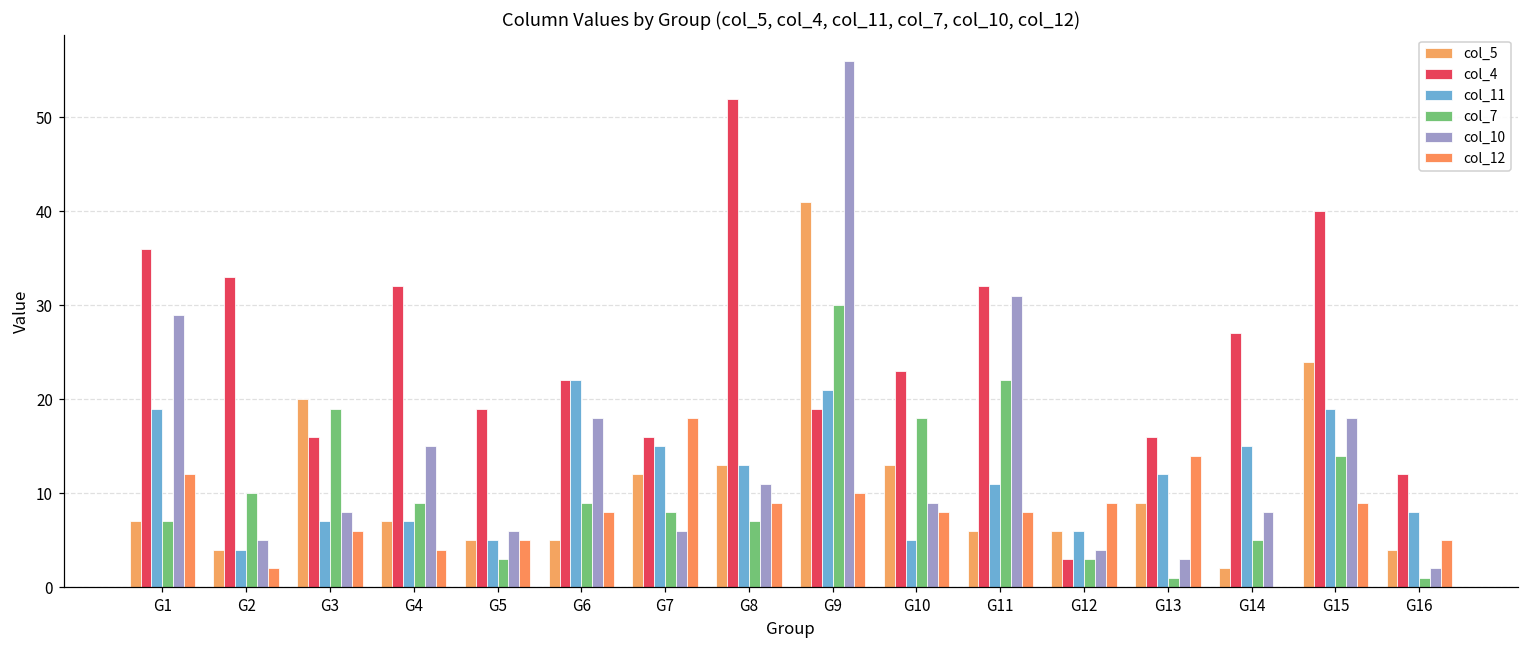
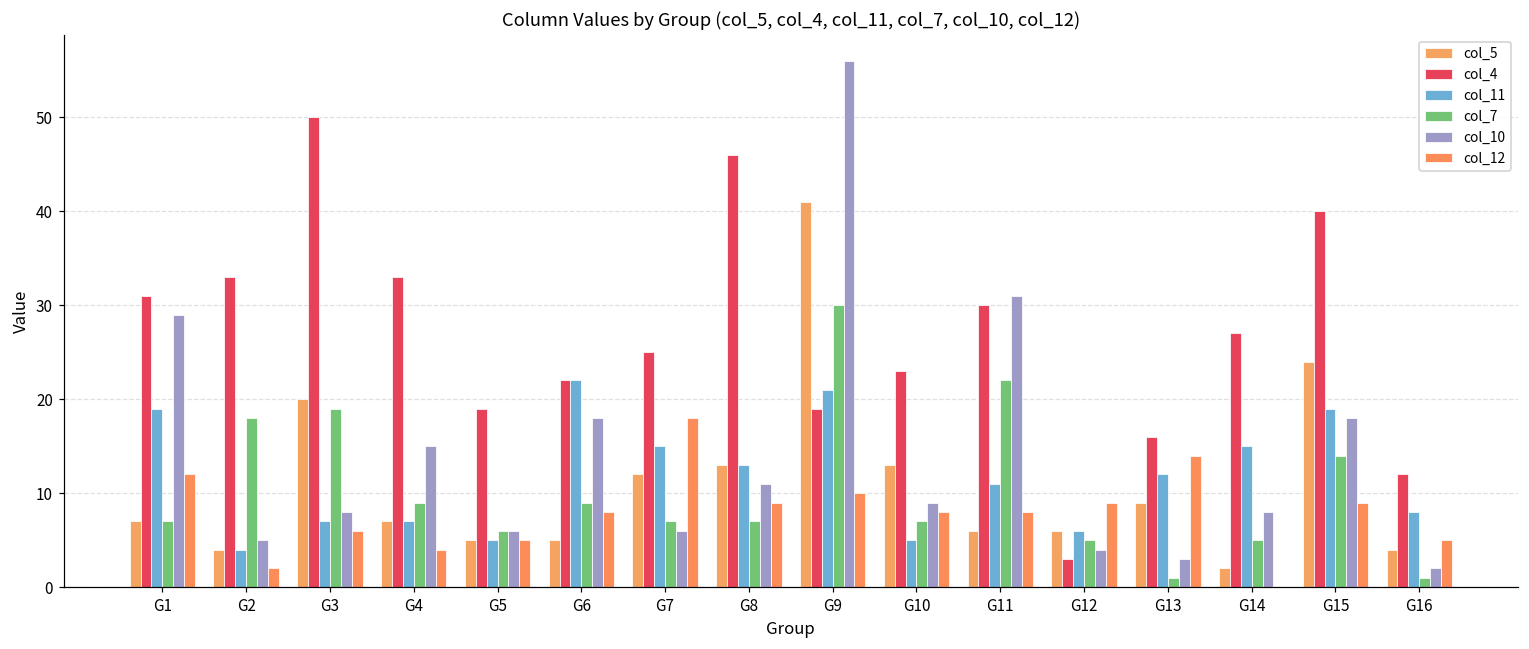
col_4, G1: 36 -> 31
col_7, G2: 10 -> 18
col_4, G3: 16 -> 50
col_4, G4: 32 -> 33
col_7, G5: 3 -> 6
col_4, G7: 16 -> 25
col_7, G7: 8 -> 7
col_4, G8: 52 -> 46
col_7, G10: 18 -> 7
col_4, G11: 32 -> 30
col_7, G12: 3 -> 5
